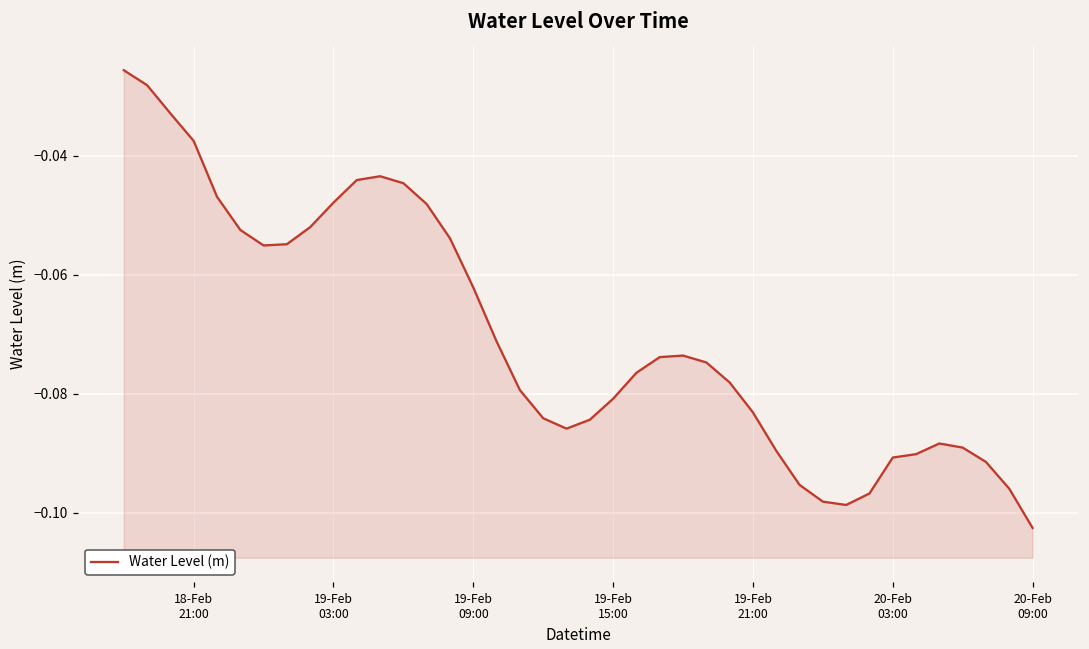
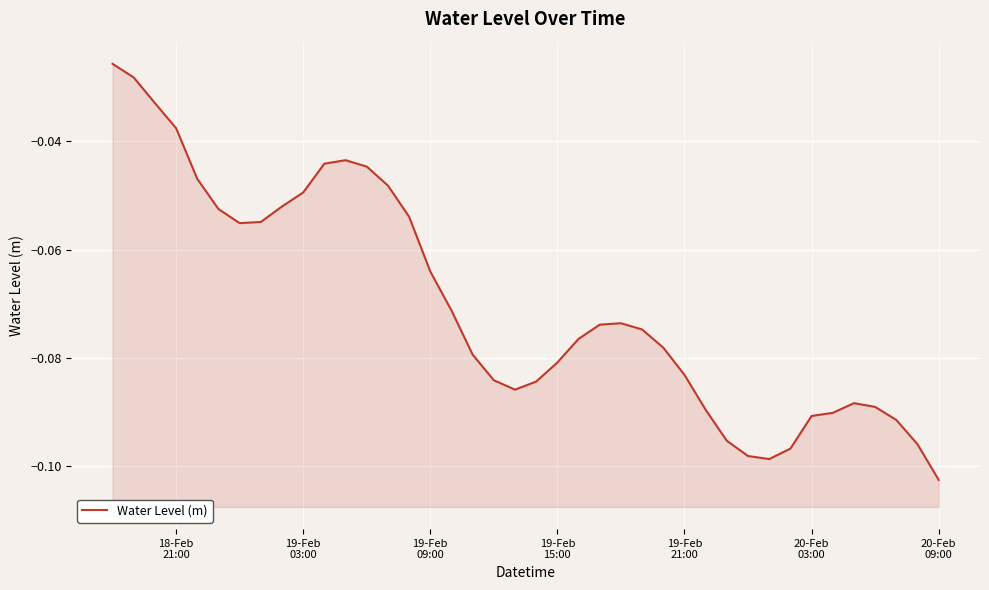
19-Feb 03:00: -0.048 -> -0.049
19-Feb 09:00: -0.062 -> -0.064
